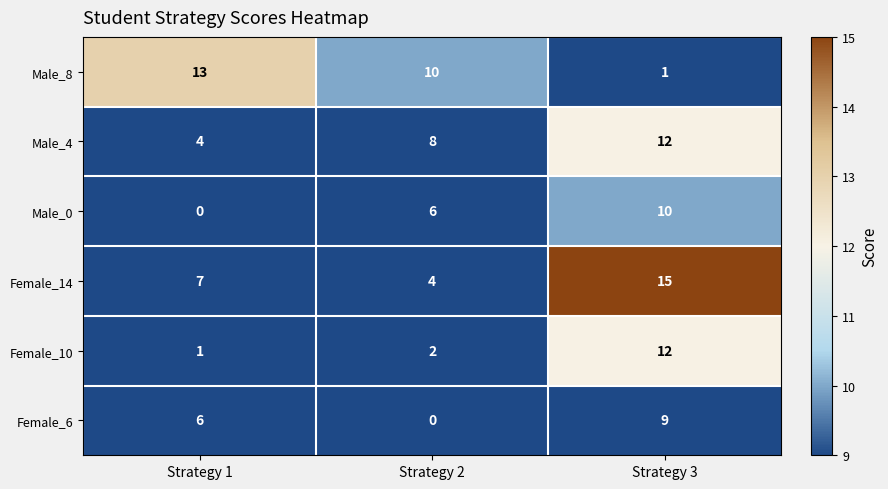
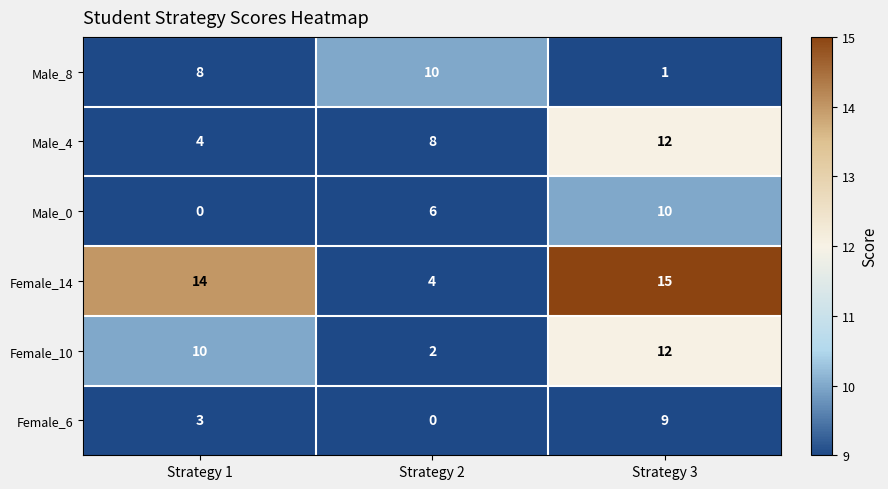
Male_8, Strategy 1: 13 -> 8
Female_14, Strategy 1: 7 -> 14
Female_10, Strategy 1: 1 -> 10
Female_6, Strategy 1: 6 -> 3
